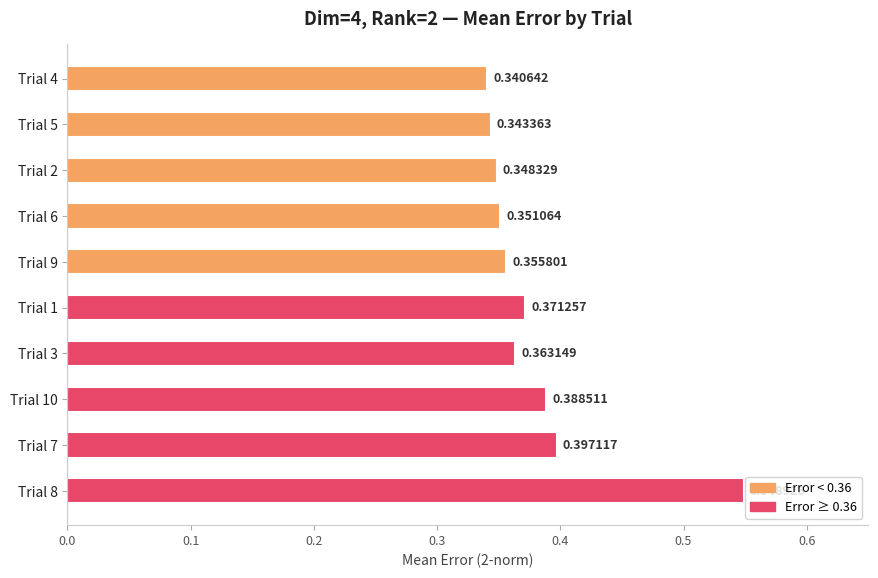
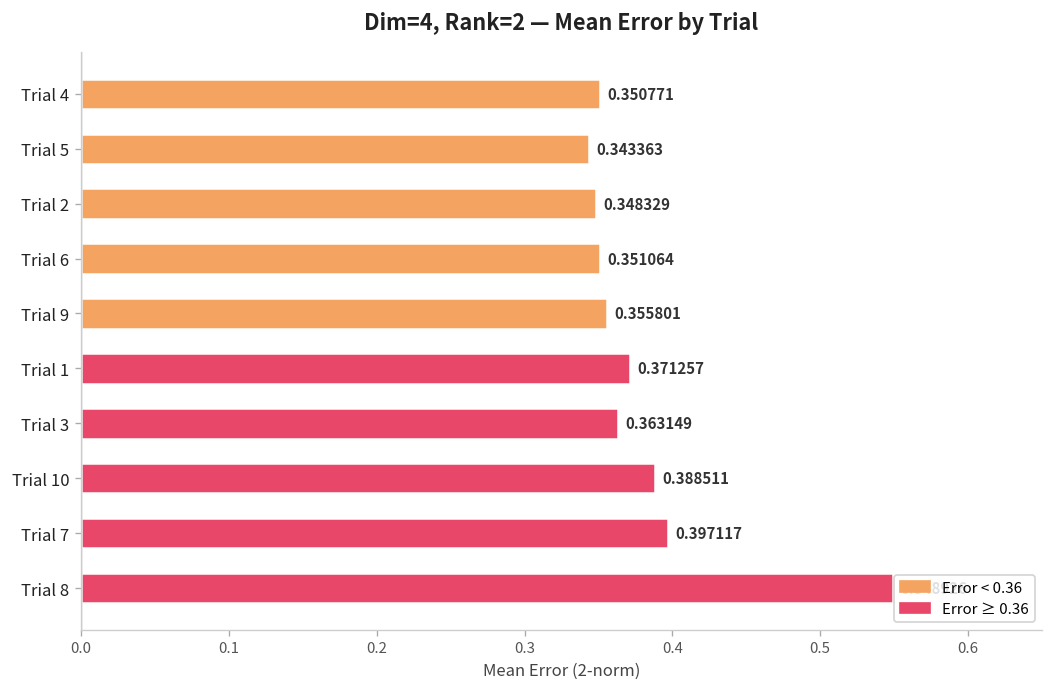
Trial 4: 0.340642 -> 0.350771
